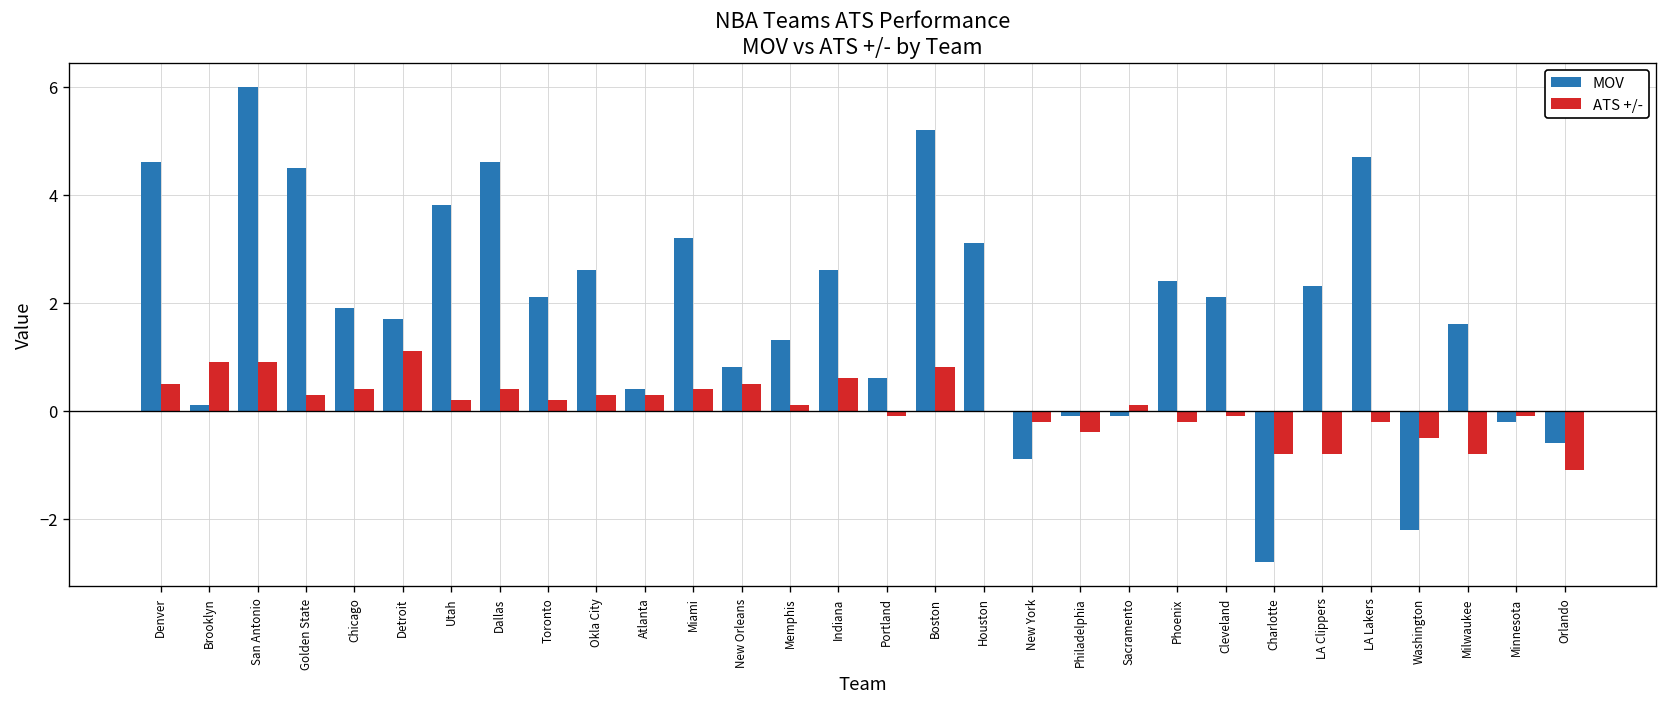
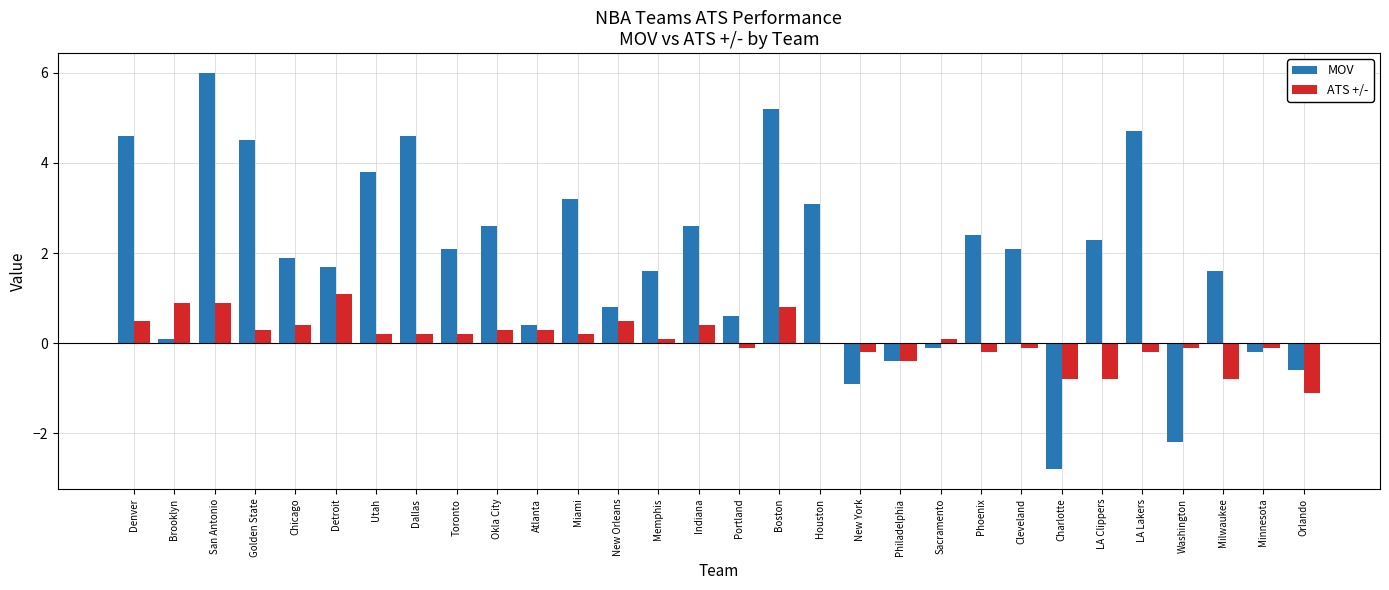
ATS +/-, Dallas: 0.4 -> 0.2
ATS +/-, Miami: 0.4 -> 0.2
MOV, Memphis: 1.3 -> 1.6
ATS +/-, Indiana: 0.6 -> 0.4
MOV, Philadelphia: -0.1 -> -0.4
ATS +/-, Washington: -0.5 -> -0.1
